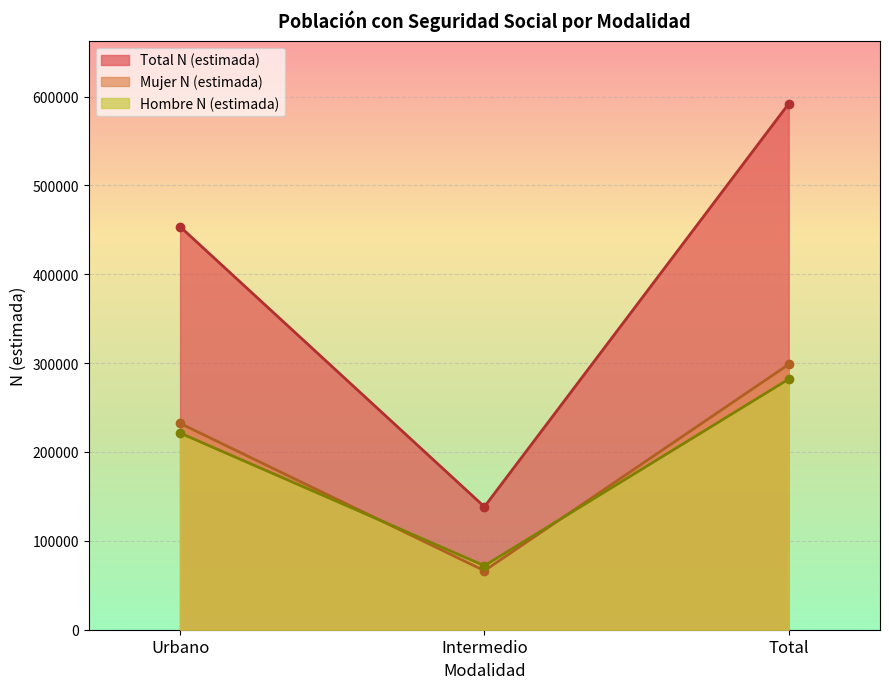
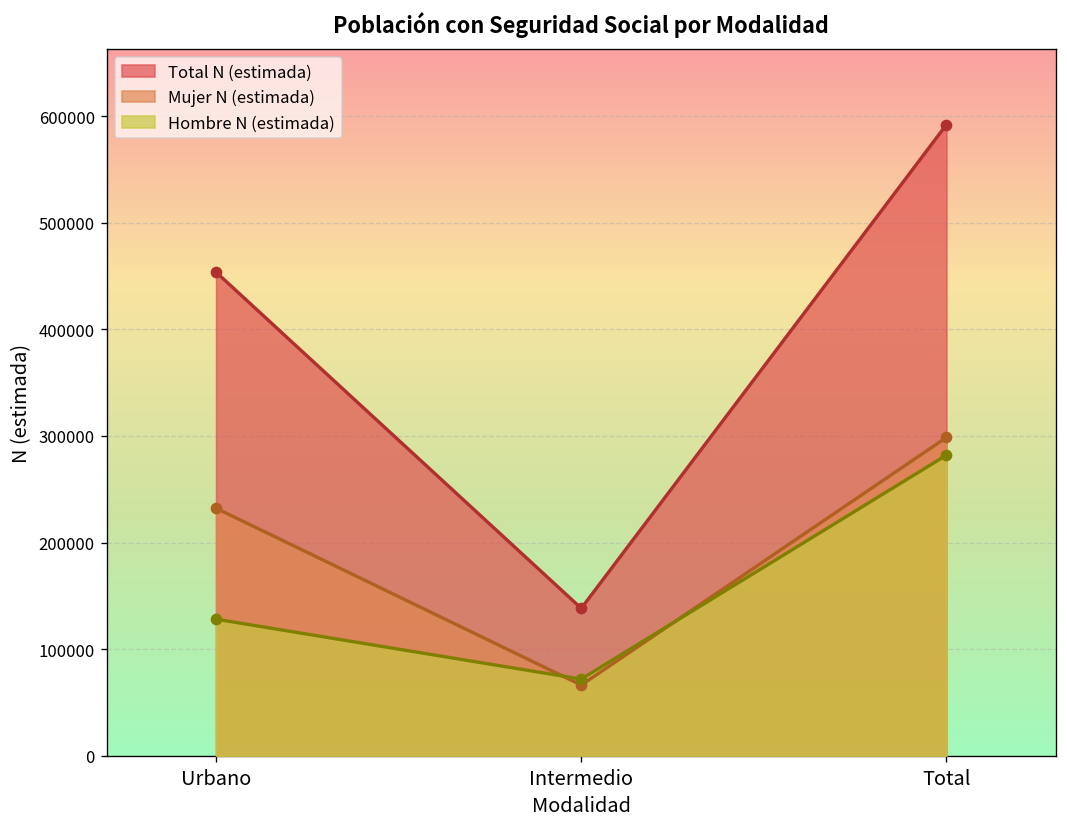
Hombre N (estimada), Urbano: 220000 -> 130000
